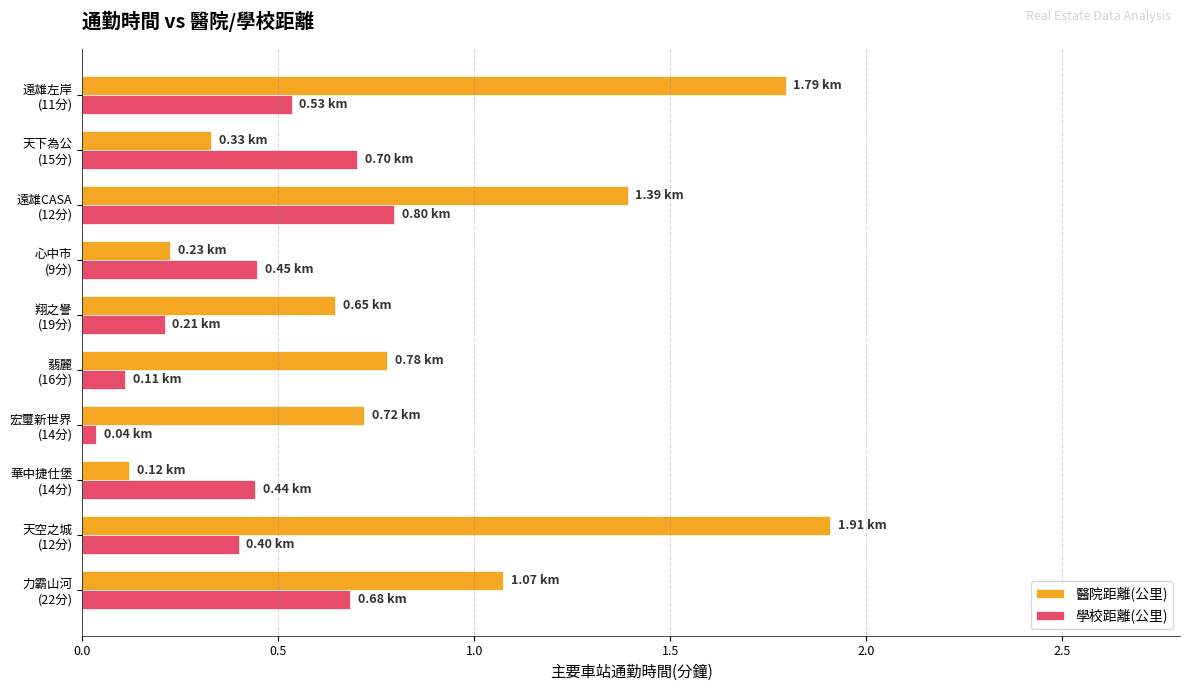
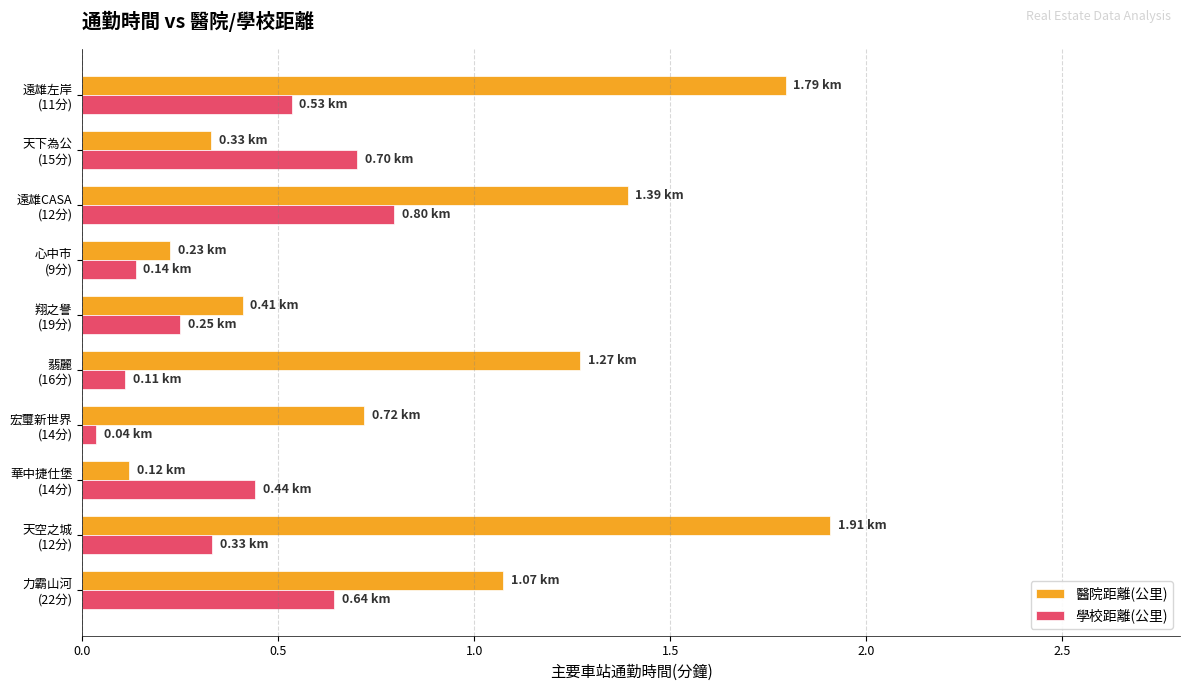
學校距離(公里), 心中市 (9分): 0.45 -> 0.14
醫院距離(公里), 翔之譽 (19分): 0.65 -> 0.41
學校距離(公里), 翔之譽 (19分): 0.21 -> 0.25
醫院距離(公里), 翡麗 (16分): 0.78 -> 1.27
學校距離(公里), 天空之城 (12分): 0.40 -> 0.33
學校距離(公里), 力霸山河 (22分): 0.68 -> 0.64
